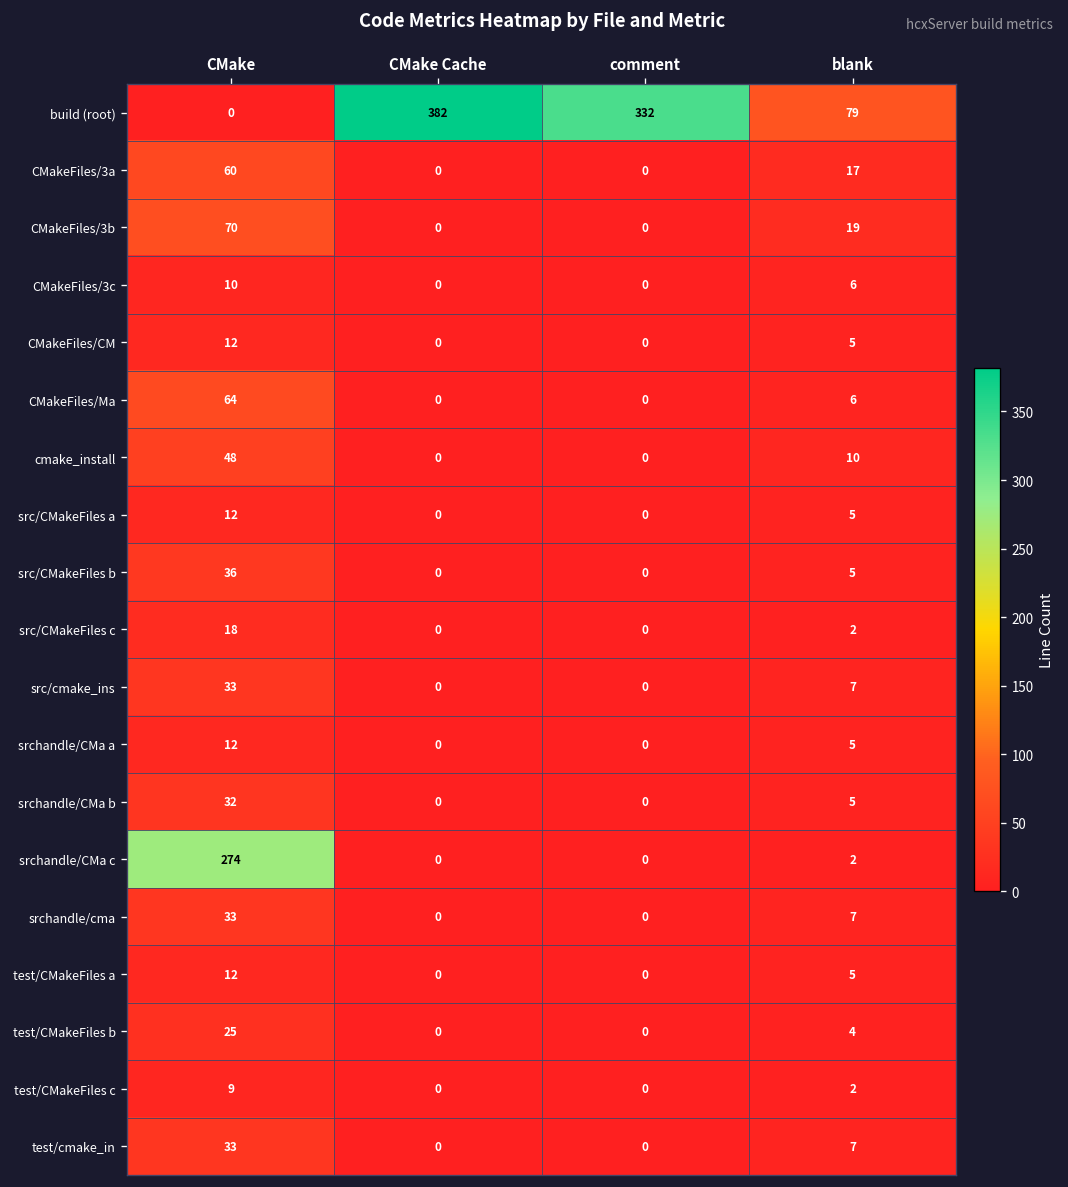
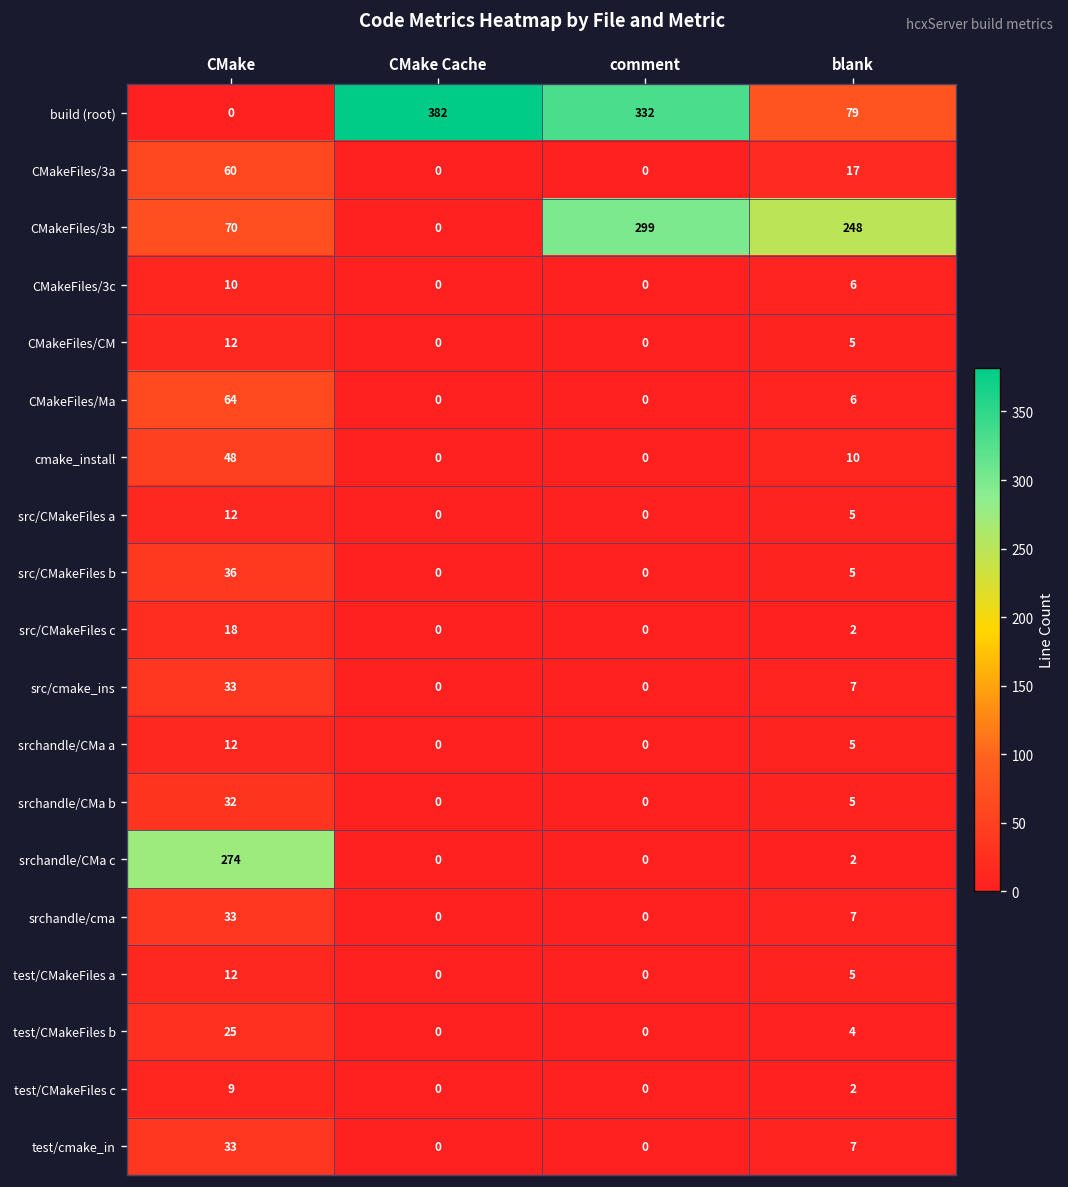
CMakeFiles/3b, comment: 0 -> 299
CMakeFiles/3b, blank: 19 -> 248
